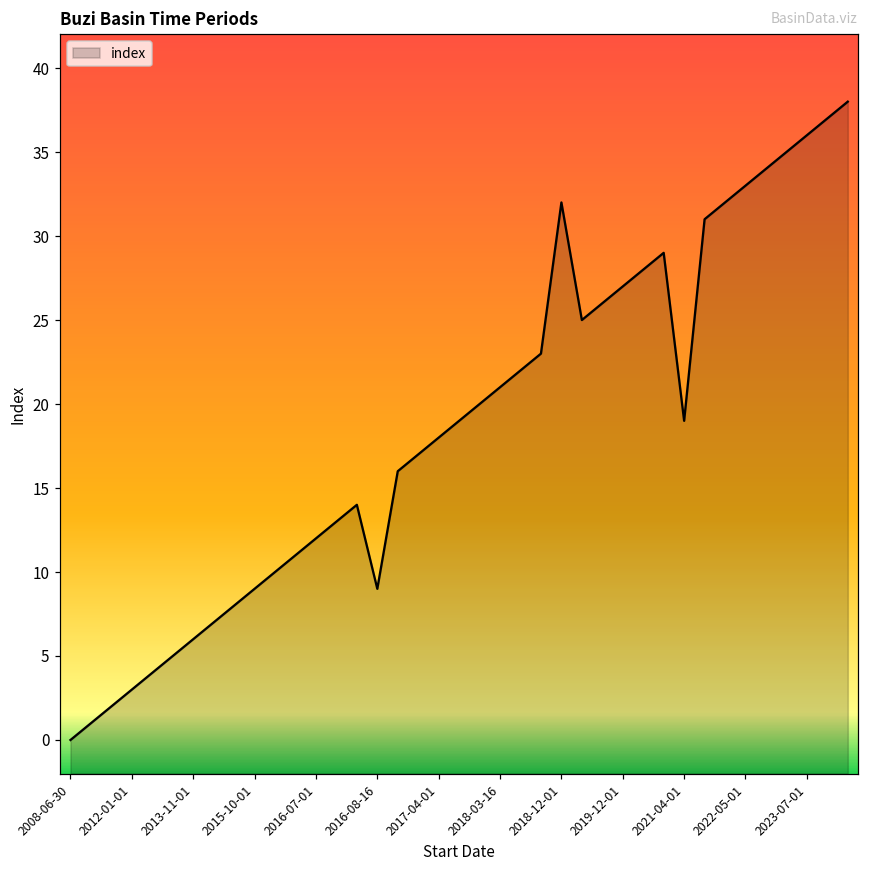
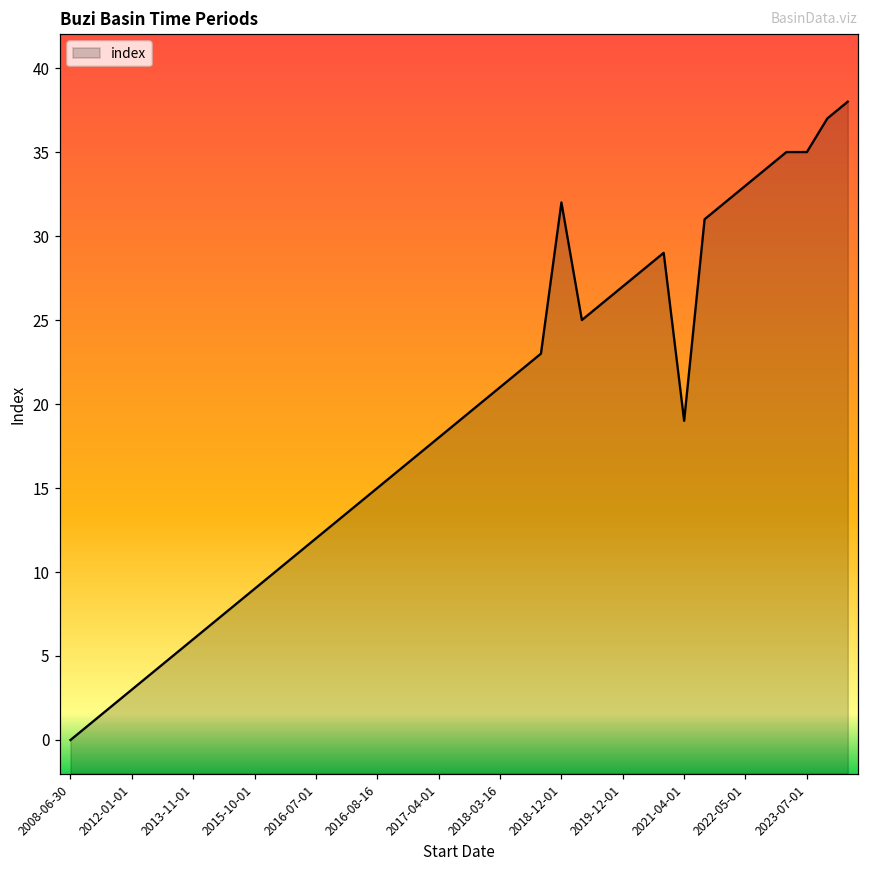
2016-08-16: 9 -> 15
2023-07-01: 36 -> 35
